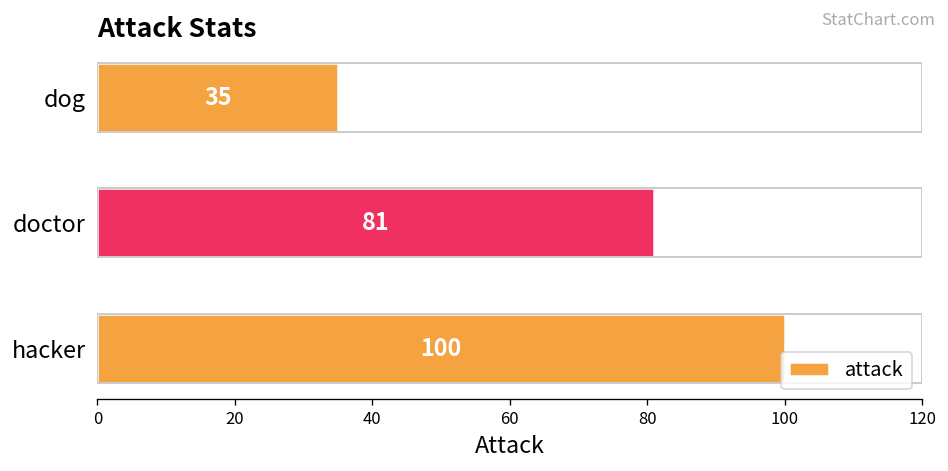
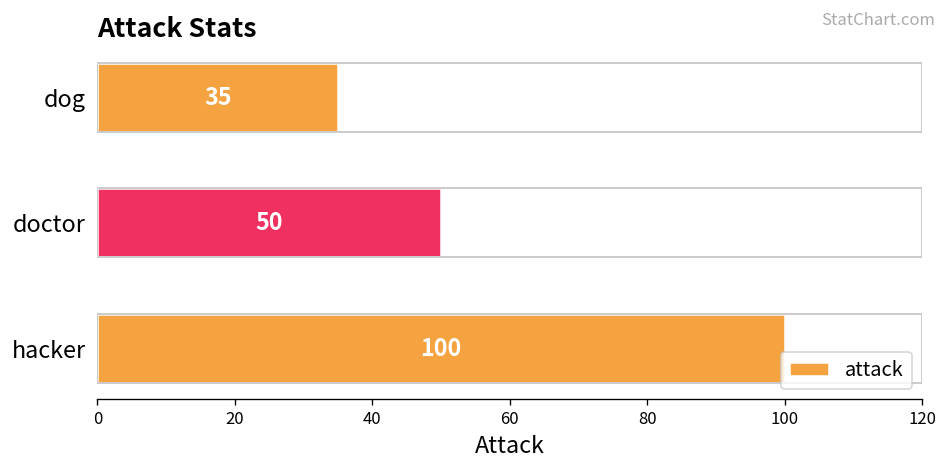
doctor: 81 -> 50
